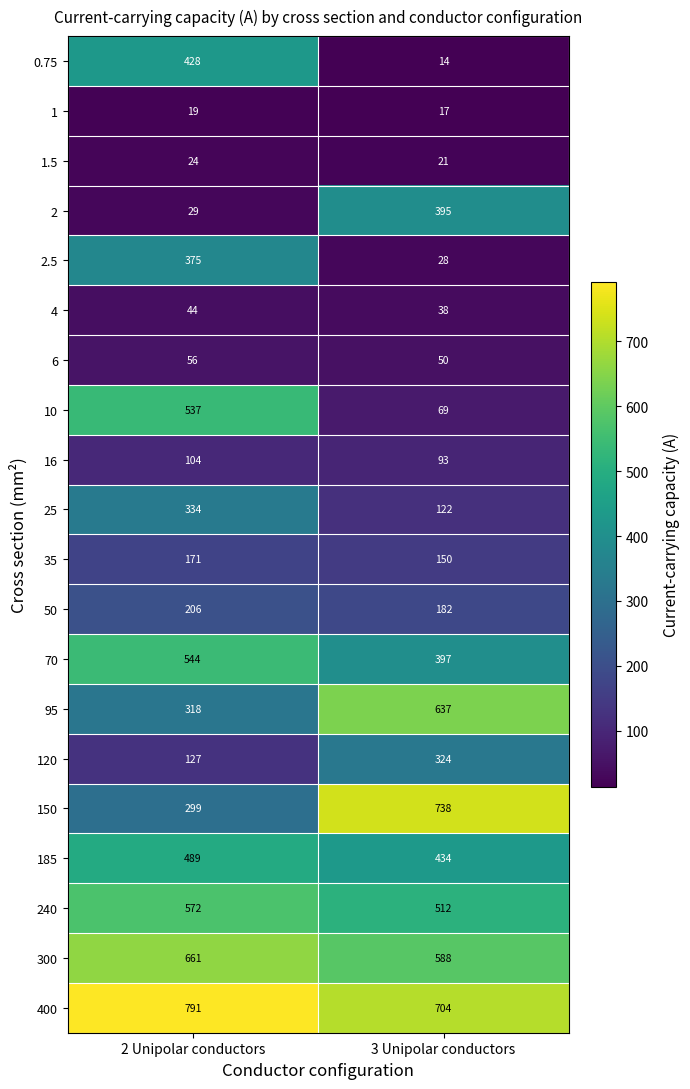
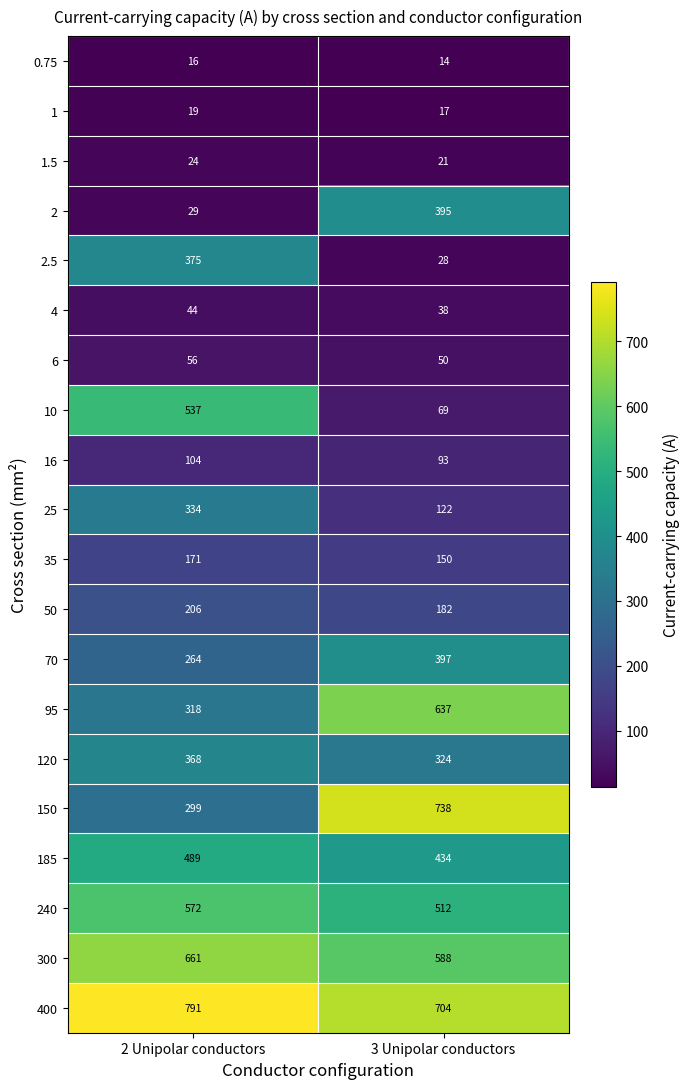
0.75, 2 Unipolar conductors: 428 -> 16
70, 2 Unipolar conductors: 544 -> 264
120, 2 Unipolar conductors: 127 -> 368
